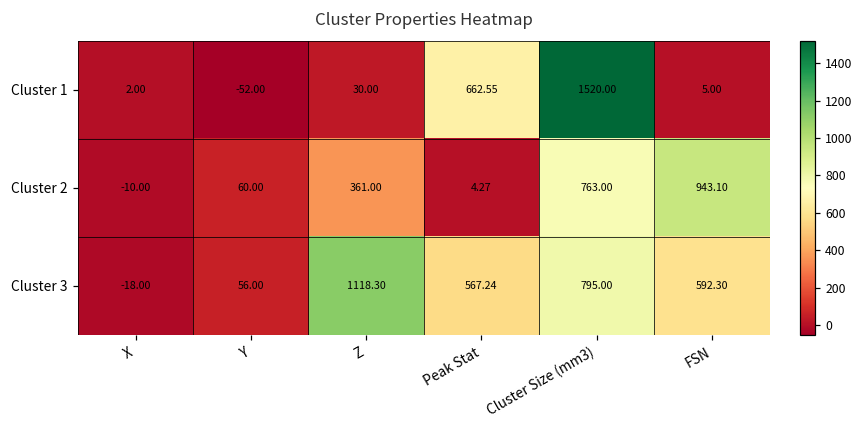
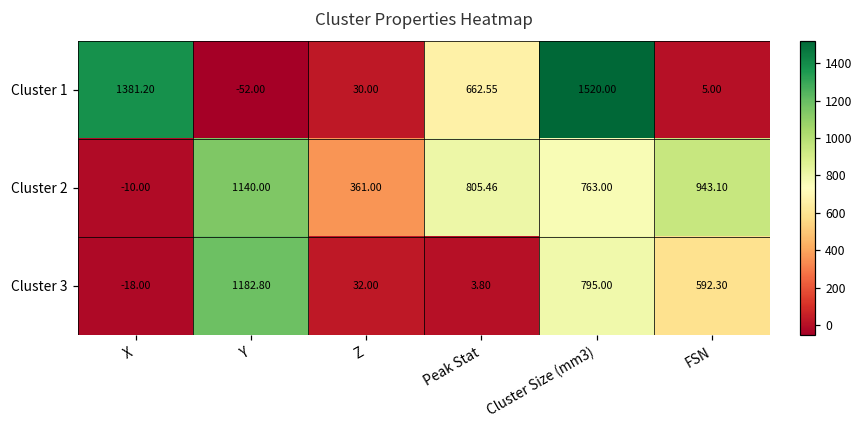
Cluster 1, X: 2.00 -> 1381.20
Cluster 2, Y: 60.00 -> 1140.00
Cluster 2, Peak Stat: 4.27 -> 805.46
Cluster 3, Y: 56.00 -> 1182.80
Cluster 3, Z: 1118.30 -> 32.00
Cluster 3, Peak Stat: 567.24 -> 3.80
